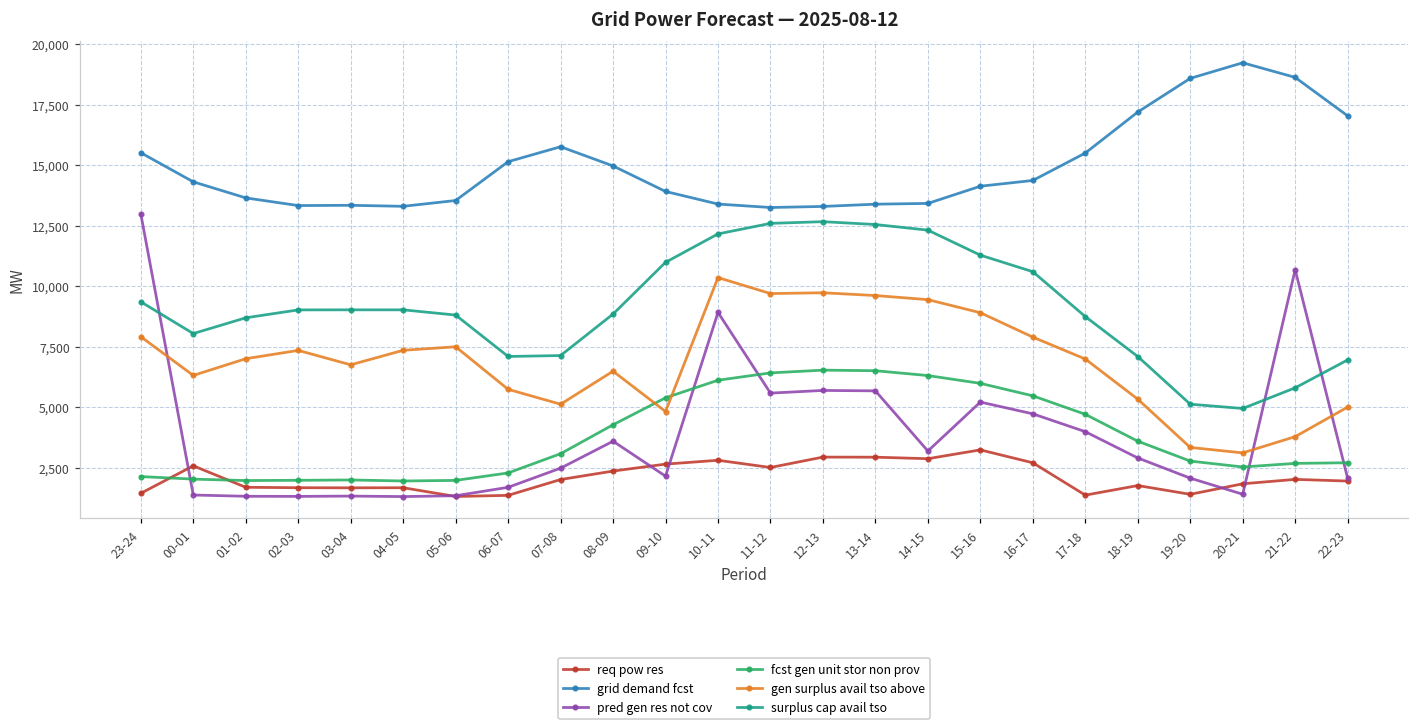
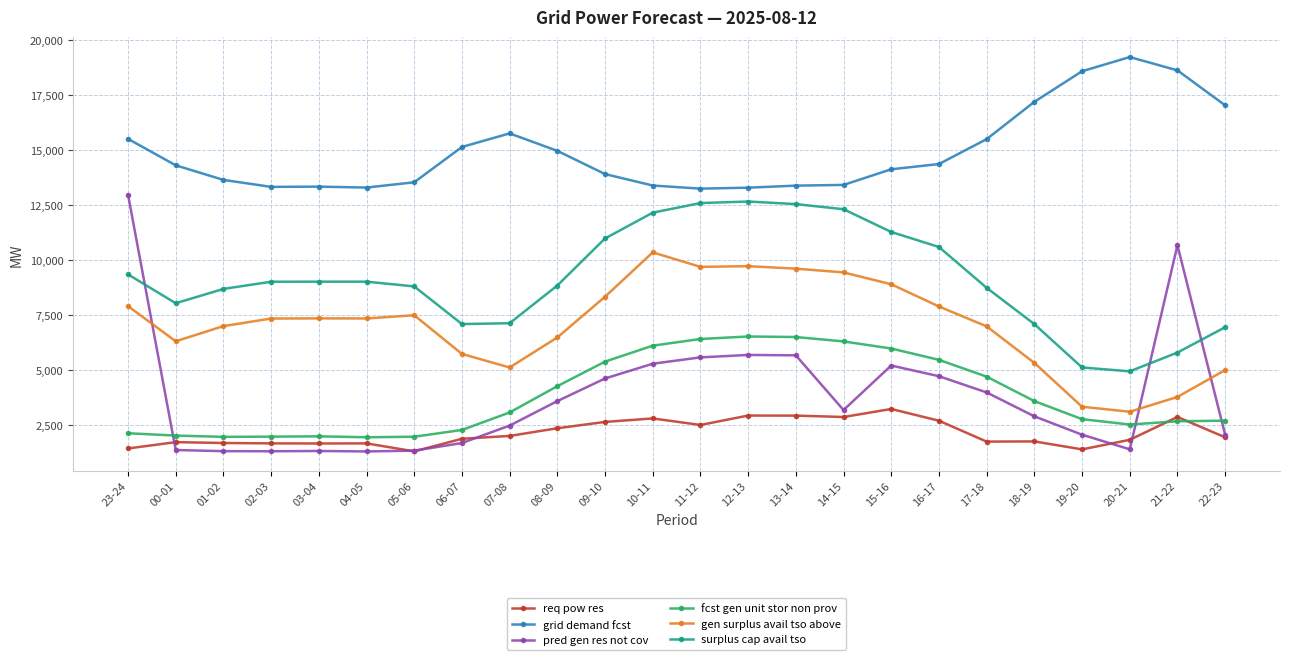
req pow res, 00-01: 2,600 -> 1,700
gen surplus avail tso above, 03-04: 6,800 -> 7,400
req pow res, 06-07: 1,400 -> 1,900
pred gen res not cov, 09-10: 2,200 -> 4,600
gen surplus avail tso above, 09-10: 4,800 -> 8,300
pred gen res not cov, 10-11: 8,900 -> 5,300
req pow res, 17-18: 1,400 -> 1,800
req pow res, 21-22: 2,000 -> 2,900
